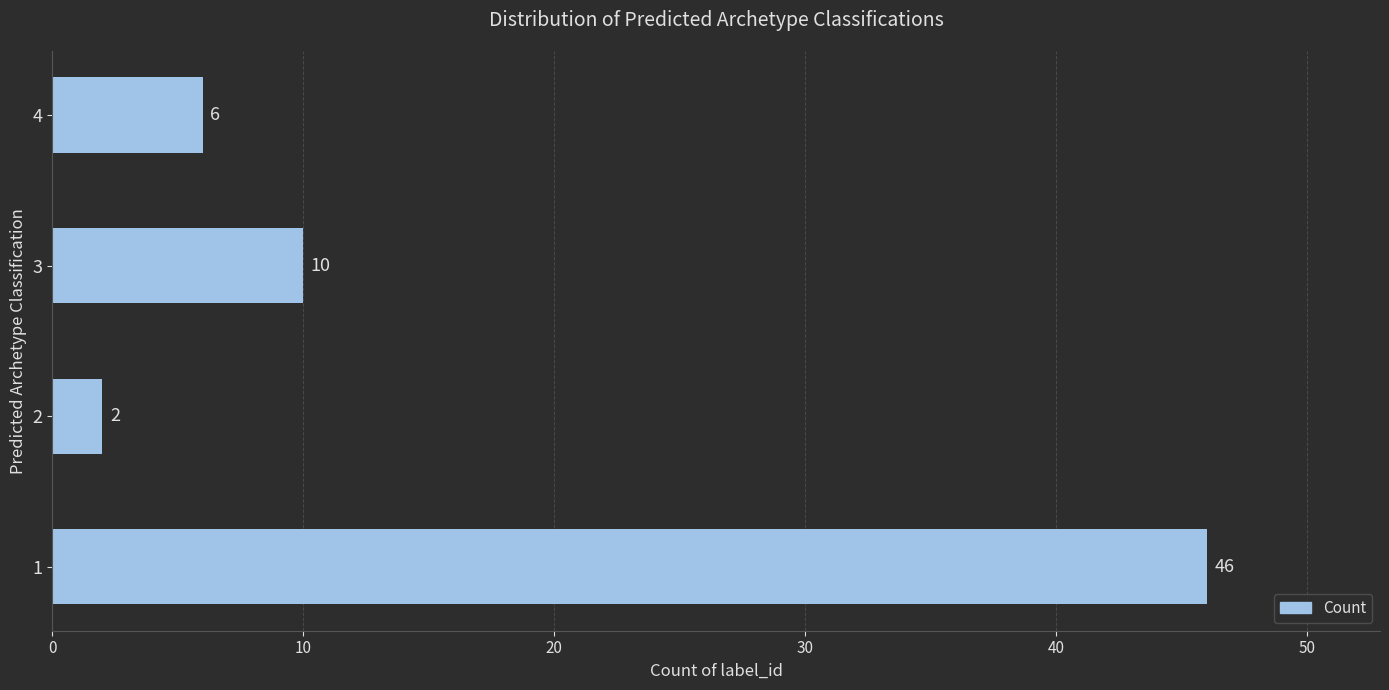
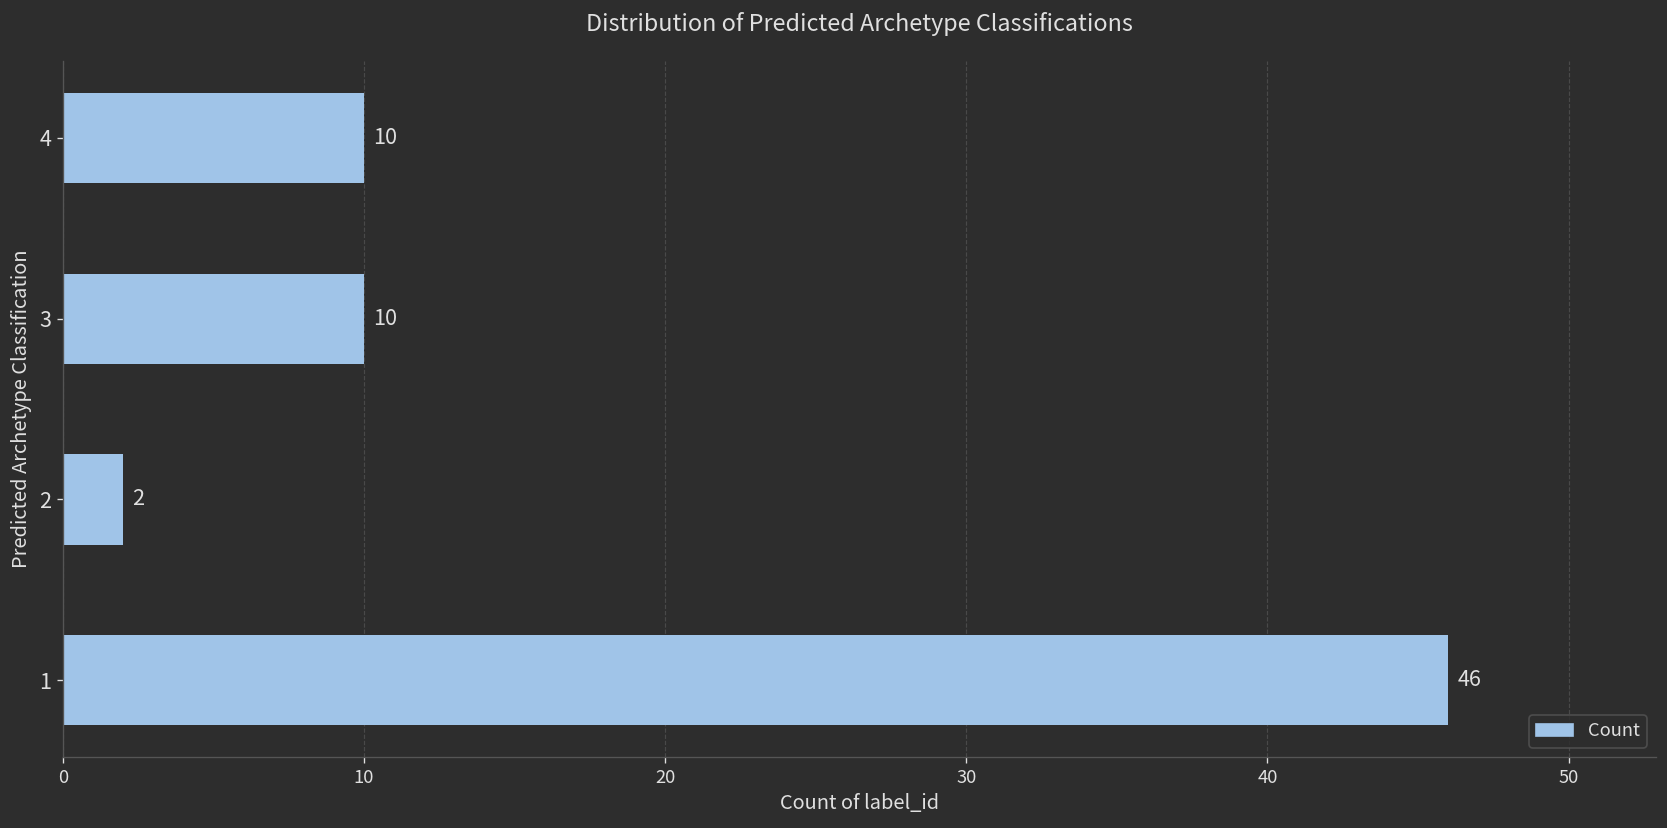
4: 6 -> 10
